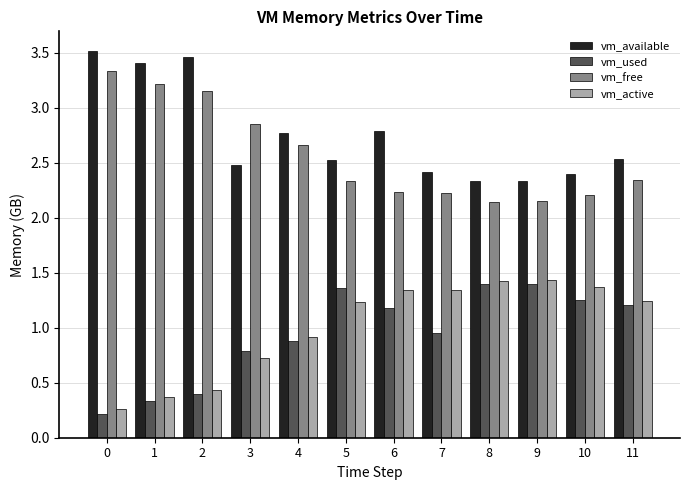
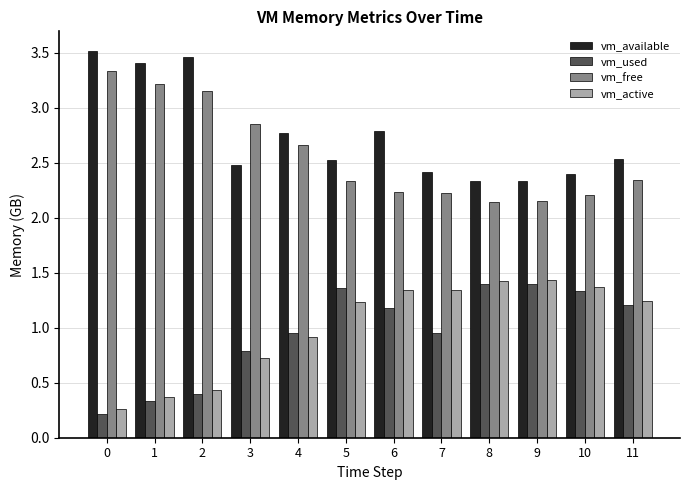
vm_used, 4: 0.88 -> 0.96
vm_used, 10: 1.25 -> 1.34
